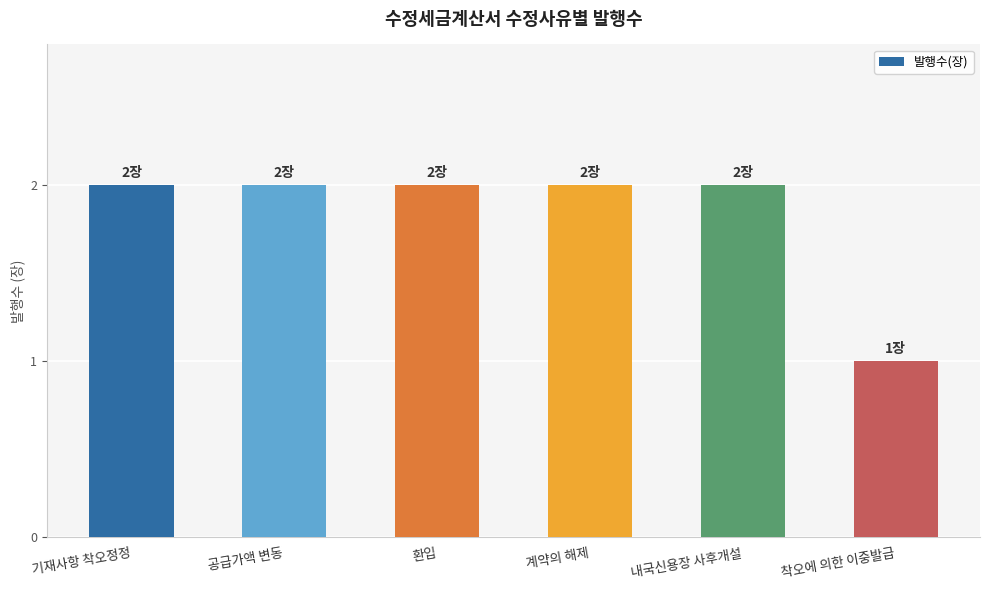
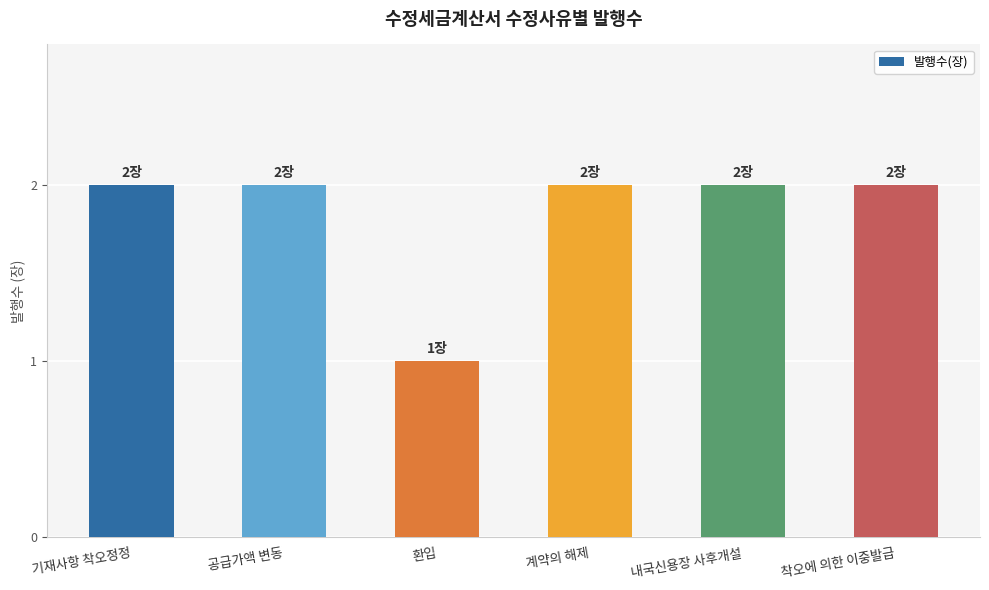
환입: 2장 -> 1장
착오에 의한 이중발급: 1장 -> 2장
